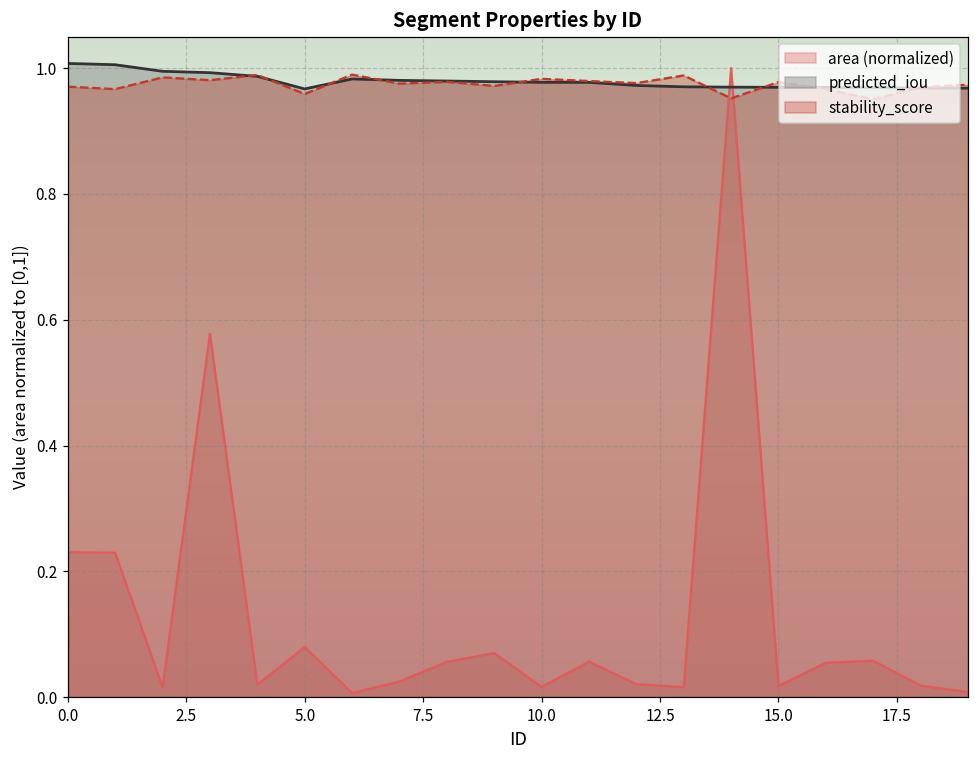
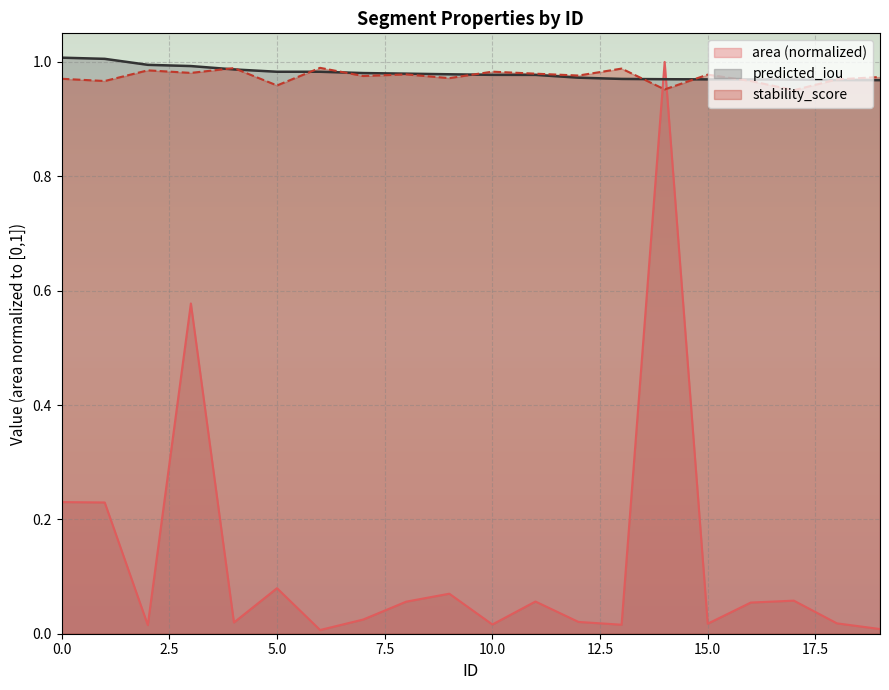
predicted_iou, 5.0: 0.97 -> 0.98
